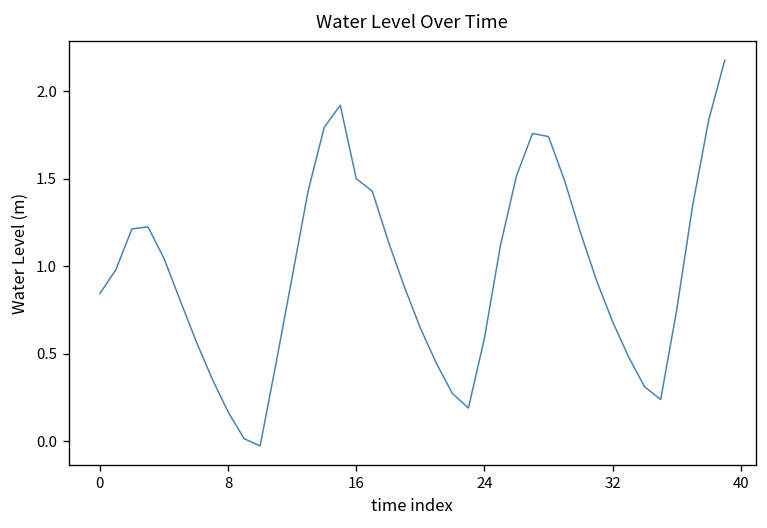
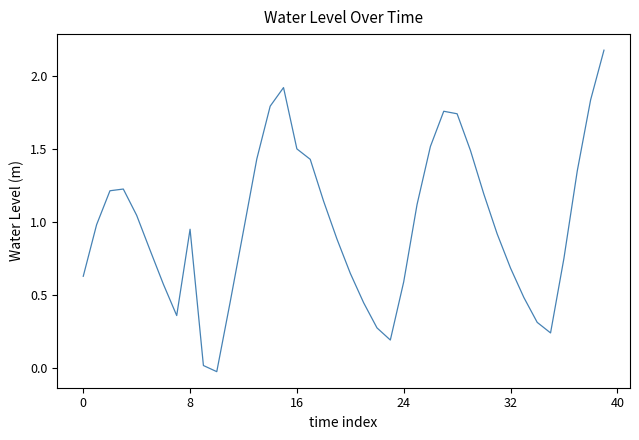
0: 0.84 -> 0.63
8: 0.17 -> 0.95
